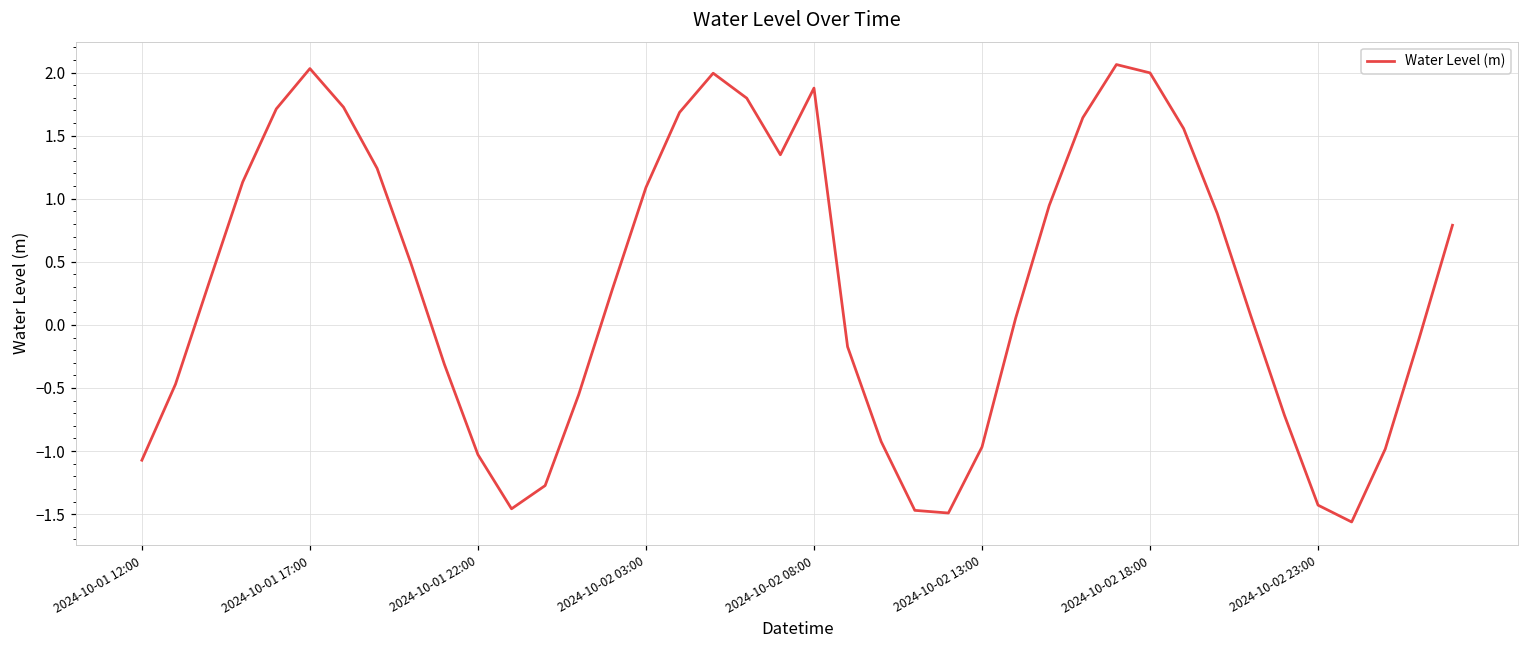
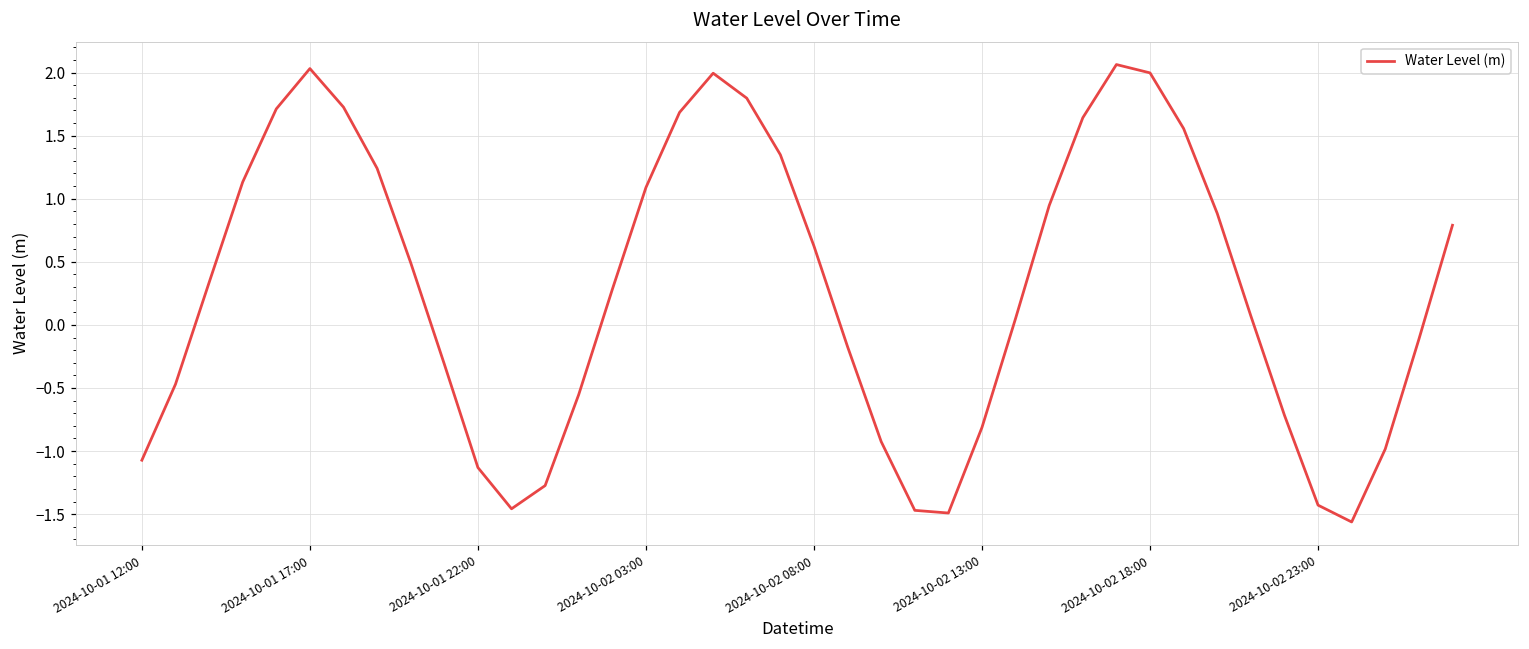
2024-10-01 22:00: -1.03 -> -1.13
2024-10-02 08:00: 1.88 -> 0.62
2024-10-02 13:00: -0.97 -> -0.81
